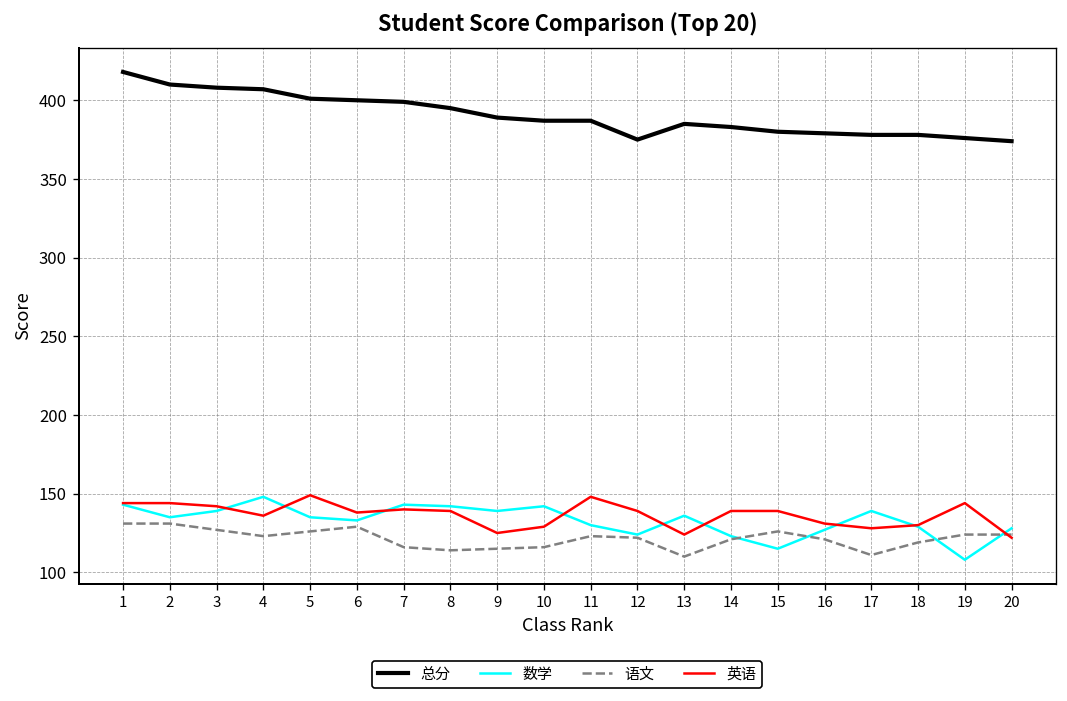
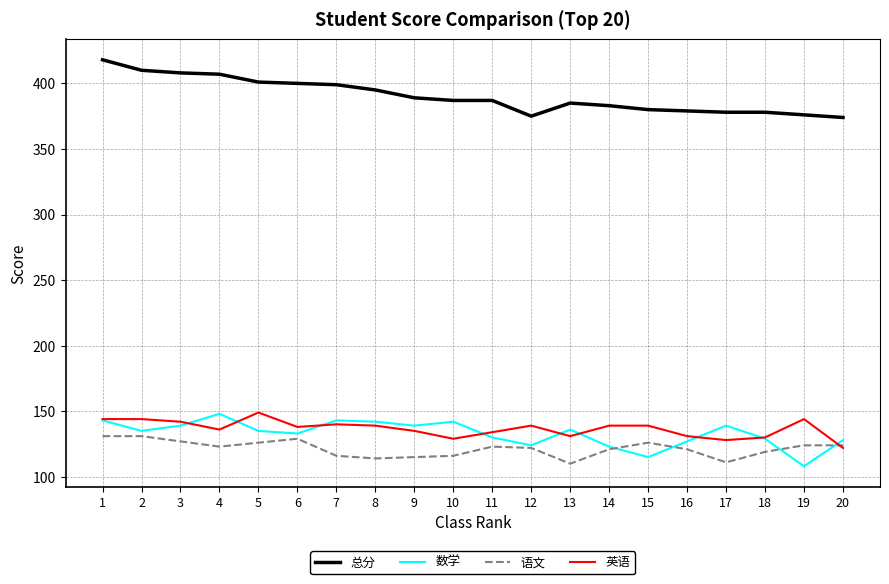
英语, 9: 125 -> 135
英语, 11: 148 -> 134
英语, 13: 124 -> 131
